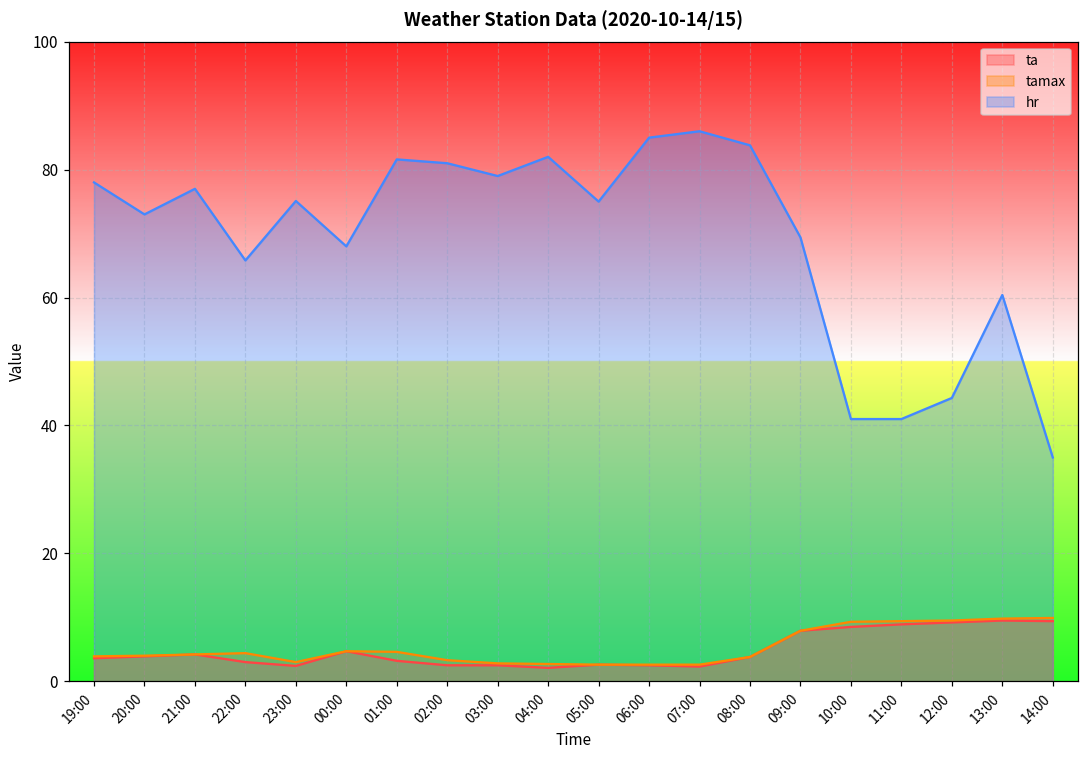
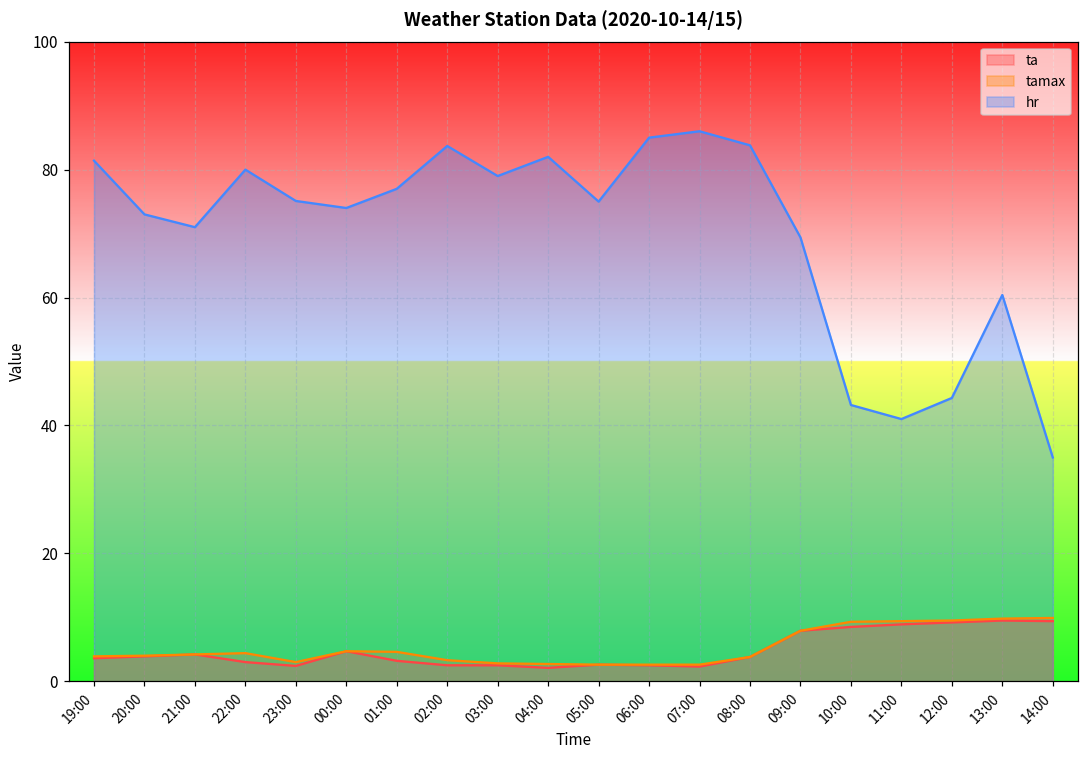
hr, 19:00: 78 -> 81
hr, 21:00: 77 -> 71
hr, 22:00: 66 -> 80
hr, 00:00: 68 -> 74
hr, 01:00: 82 -> 77
hr, 02:00: 81 -> 84
hr, 10:00: 41 -> 43
